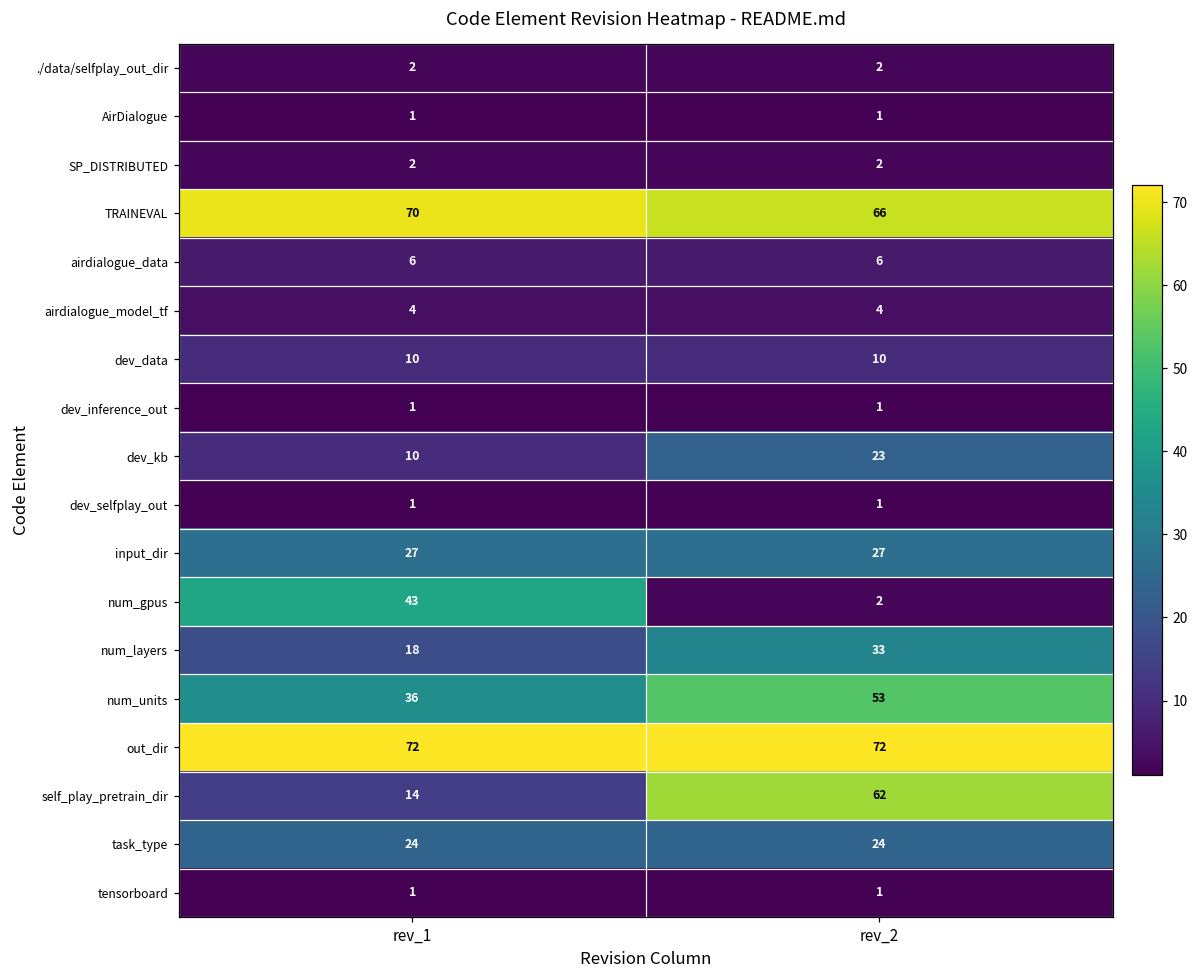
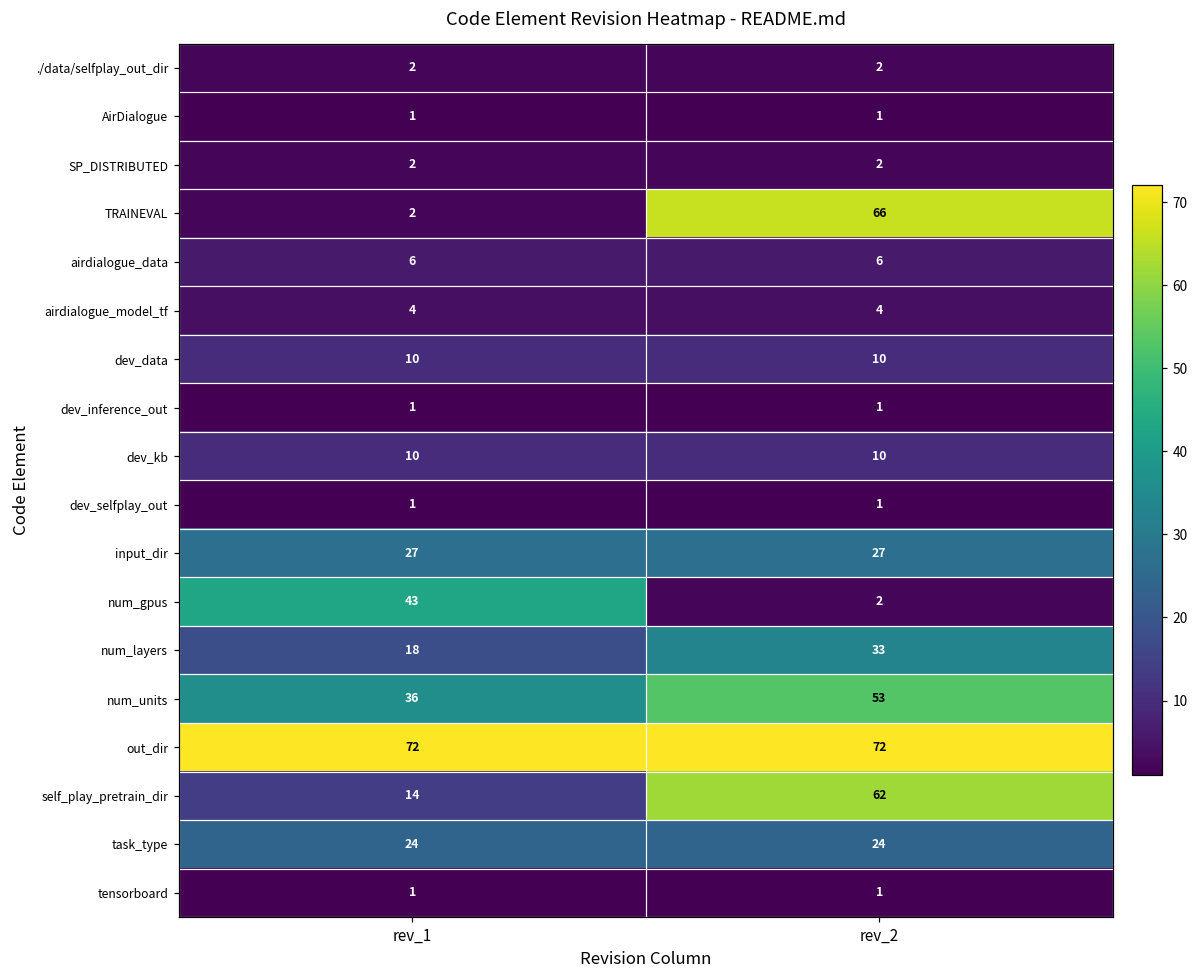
TRAINEVAL, rev_1: 70 -> 2
dev_kb, rev_2: 23 -> 10
